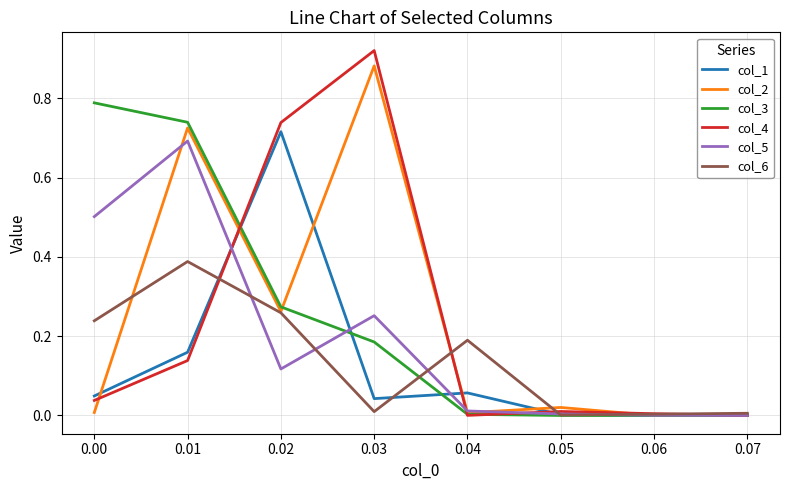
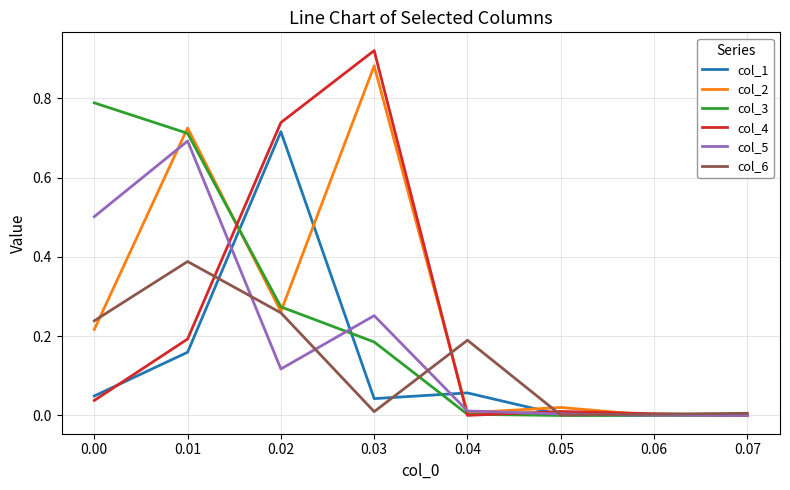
col_2, 0.00: 0.01 -> 0.22
col_3, 0.01: 0.74 -> 0.71
col_4, 0.01: 0.14 -> 0.19
